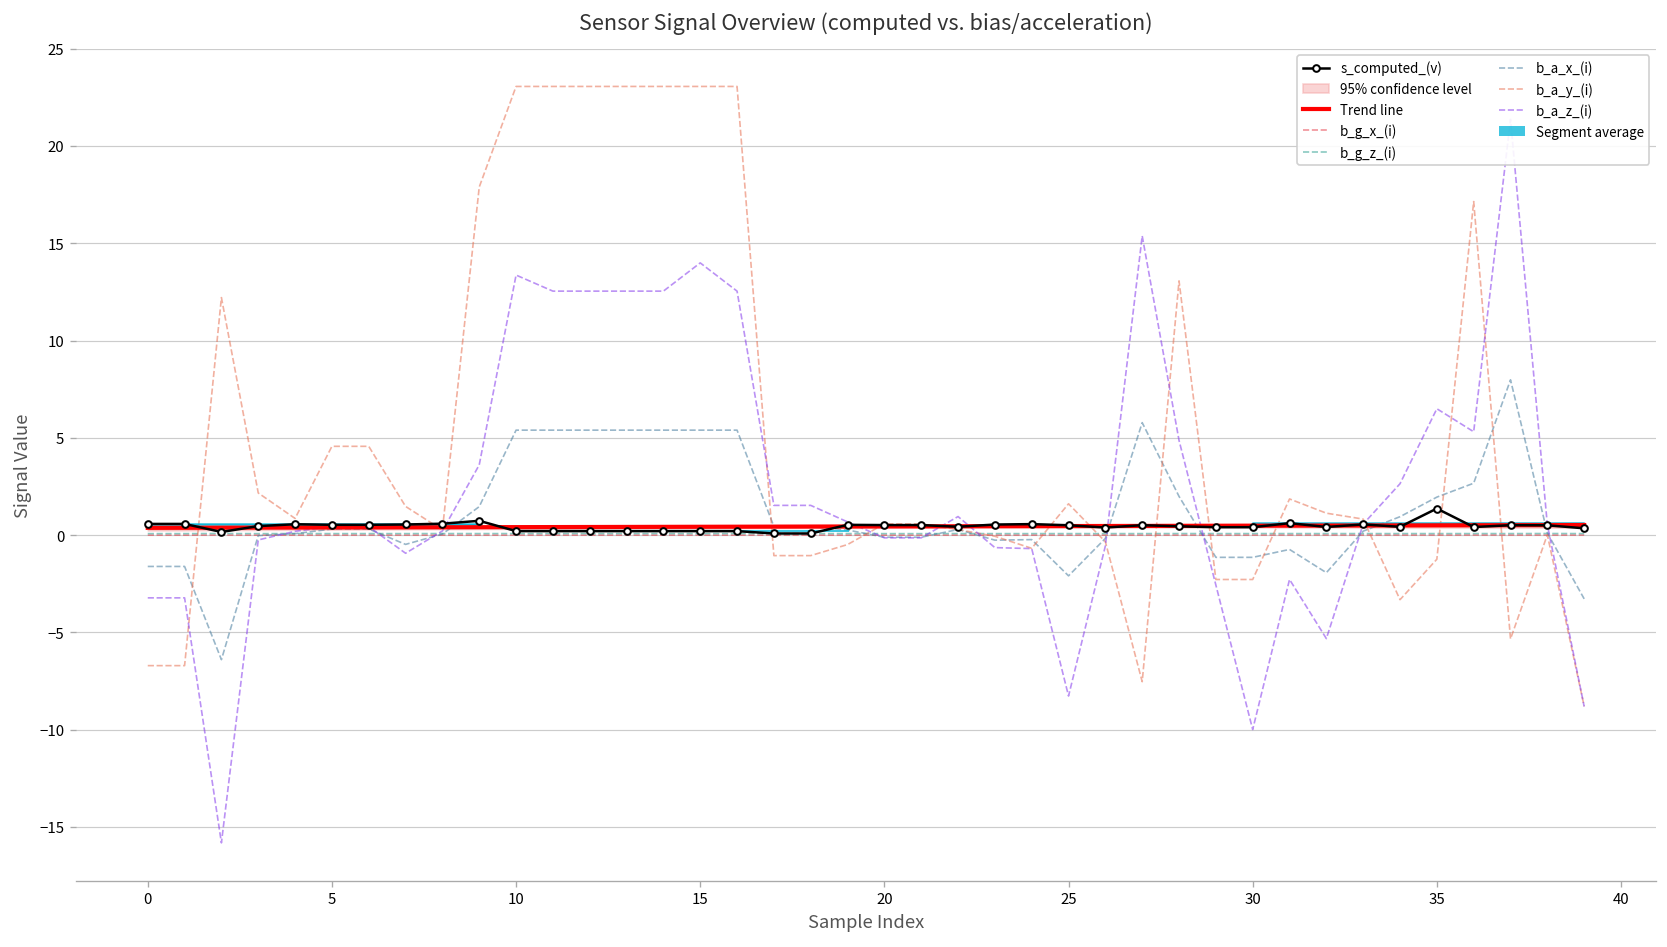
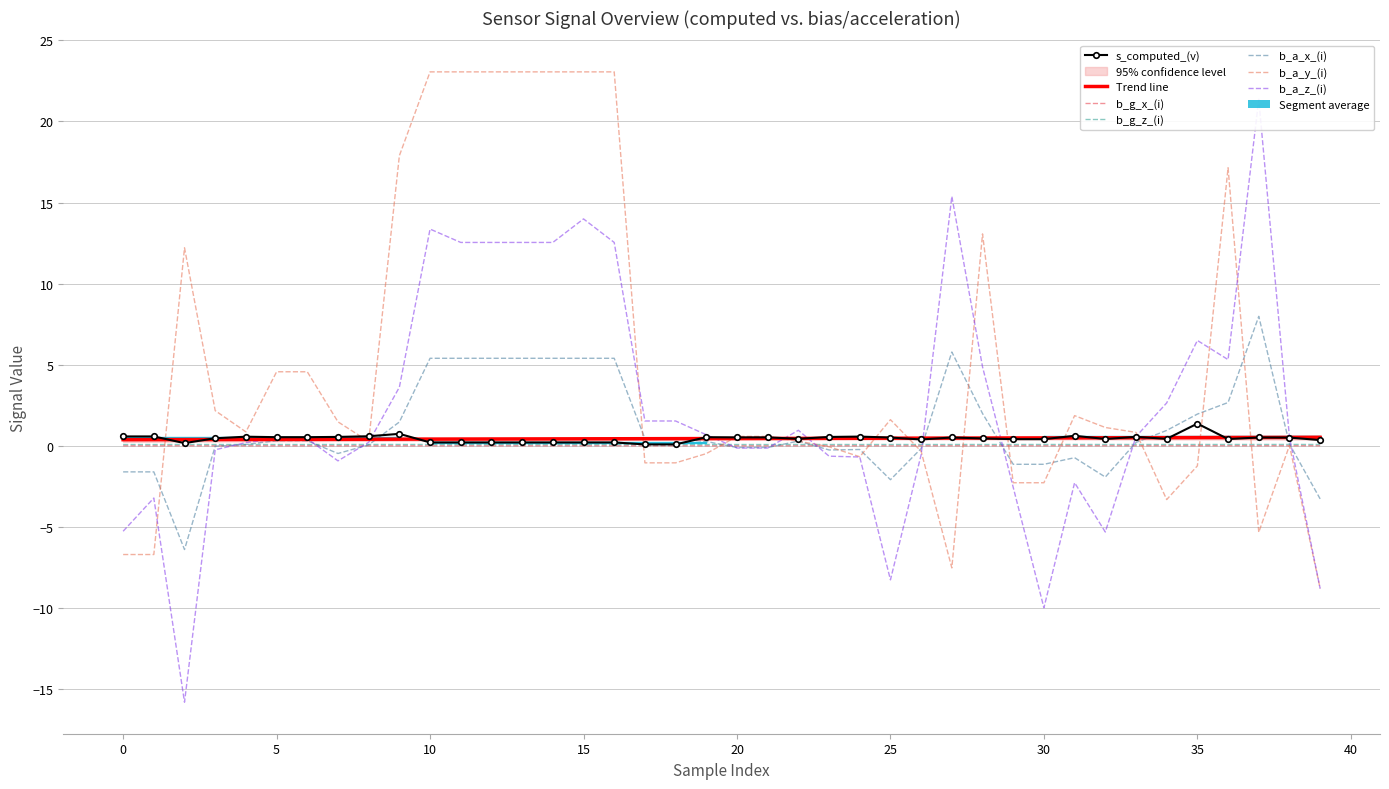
b_a_z_(i), 0: -3.2 -> -5.3
